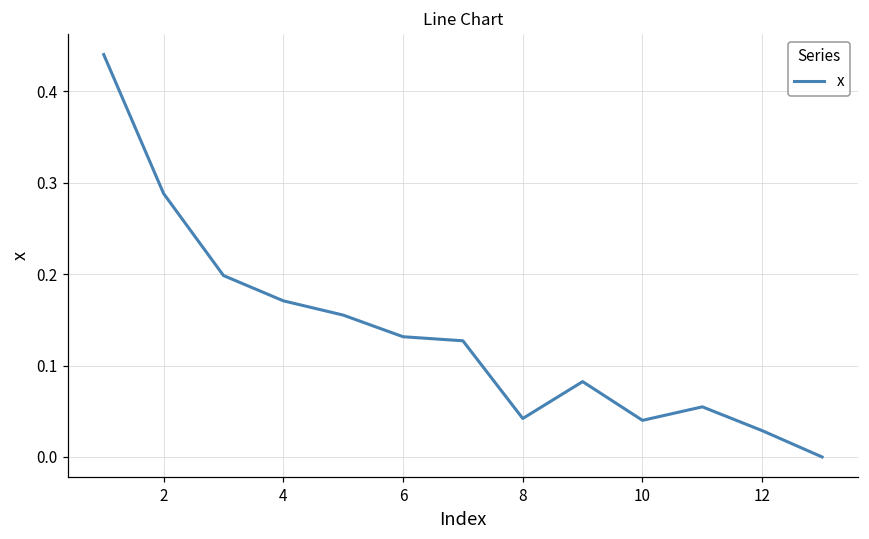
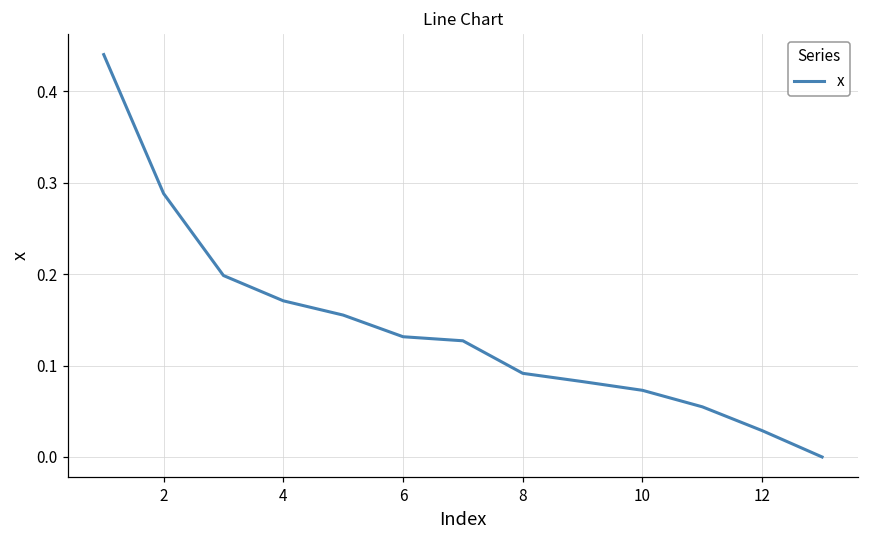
8: 0.04 -> 0.09
10: 0.04 -> 0.07
